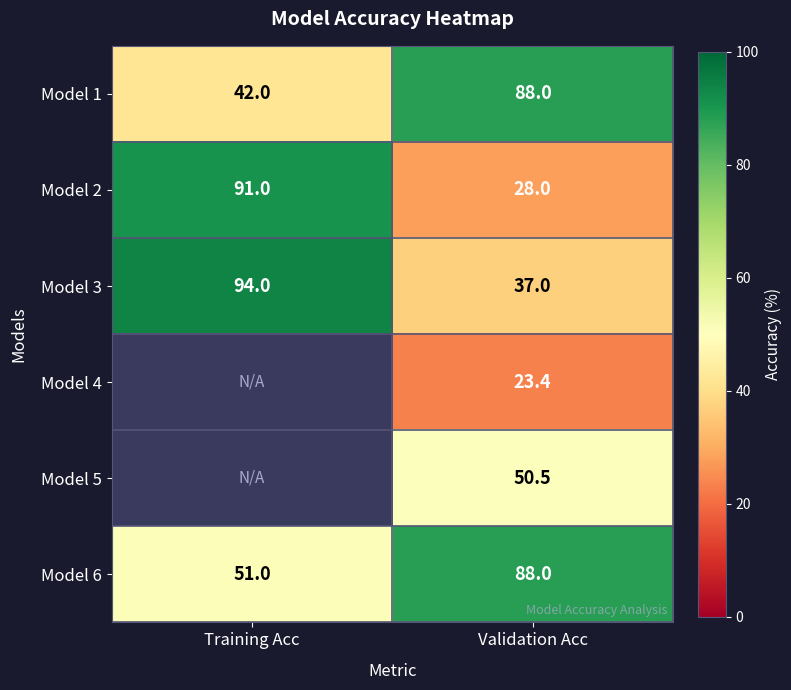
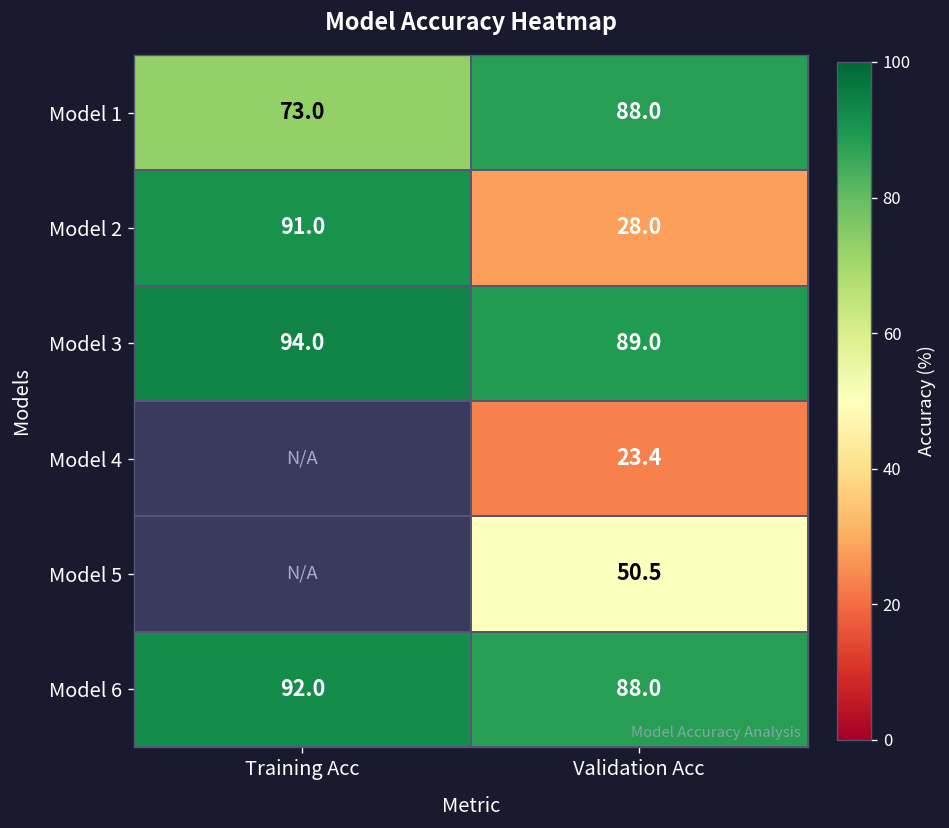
Model 1, Training Acc: 42.0 -> 73.0
Model 3, Validation Acc: 37.0 -> 89.0
Model 6, Training Acc: 51.0 -> 92.0
